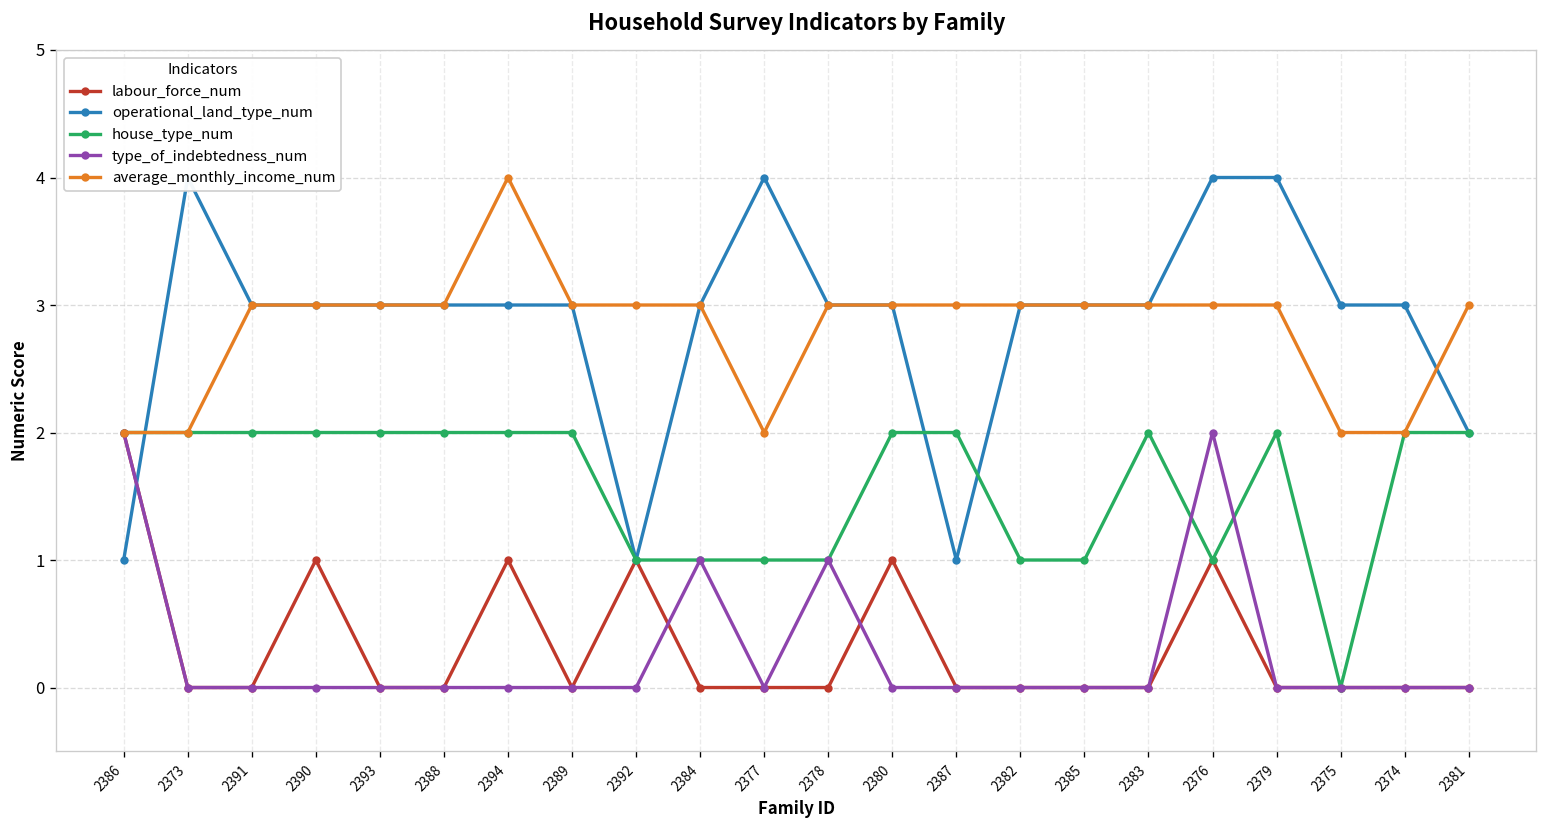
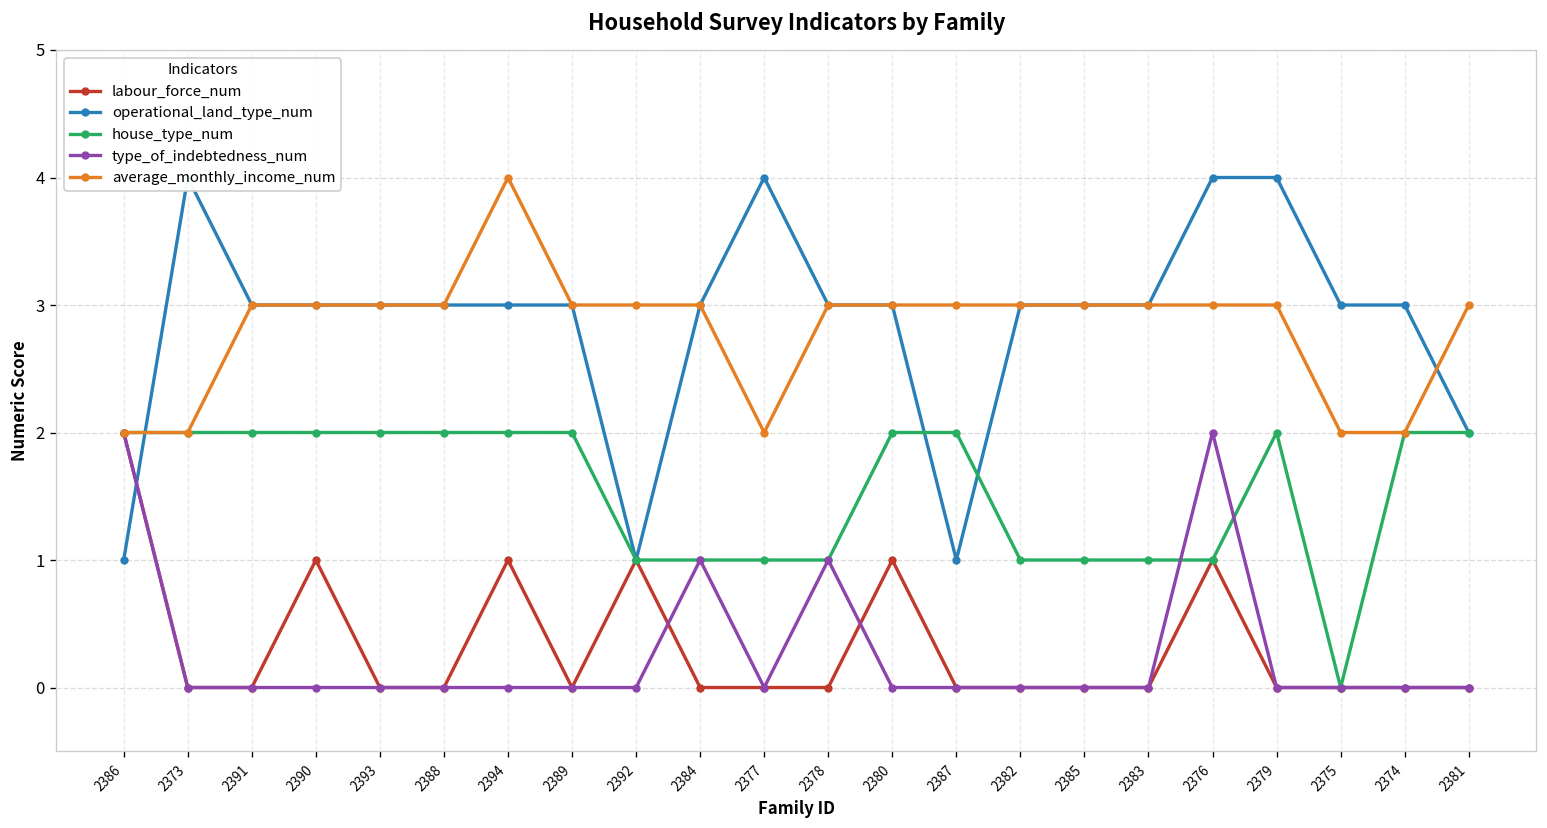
house_type_num, 2383: 2 -> 1
